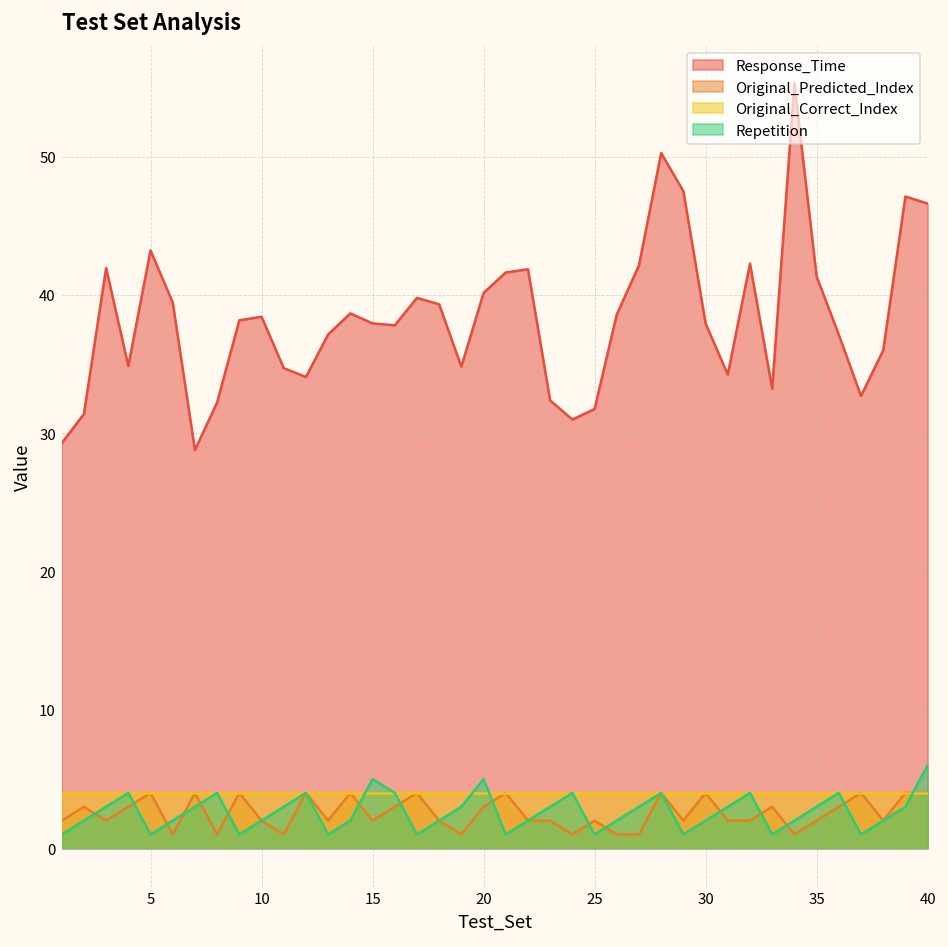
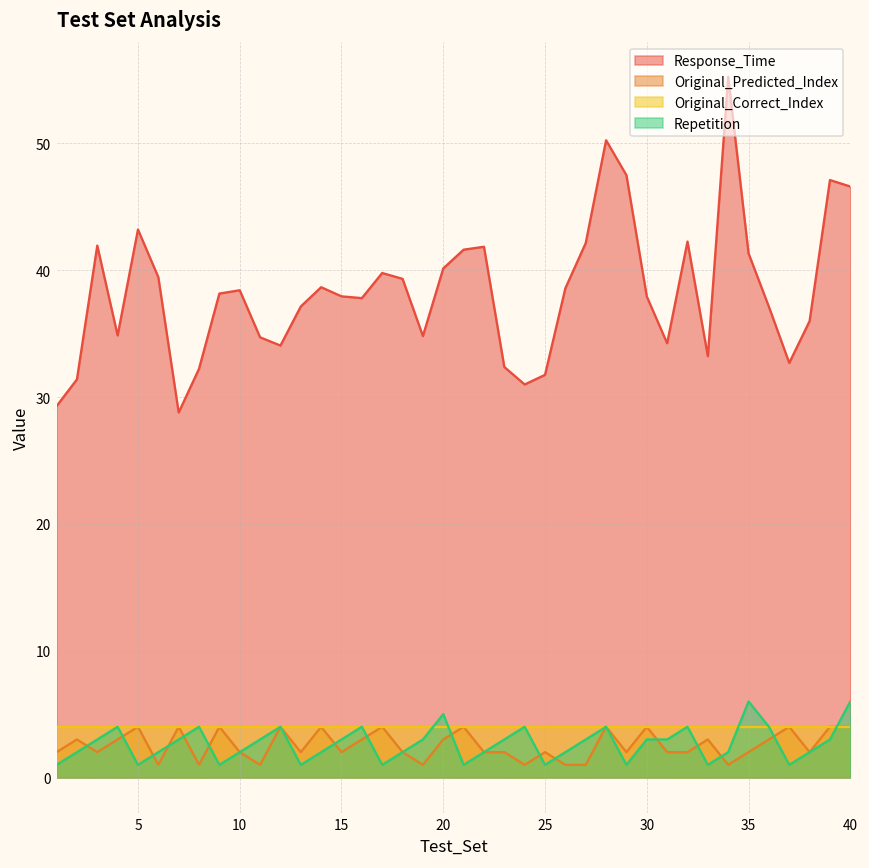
Repetition, 15: 5 -> 3
Repetition, 30: 2 -> 3
Repetition, 35: 3 -> 6
